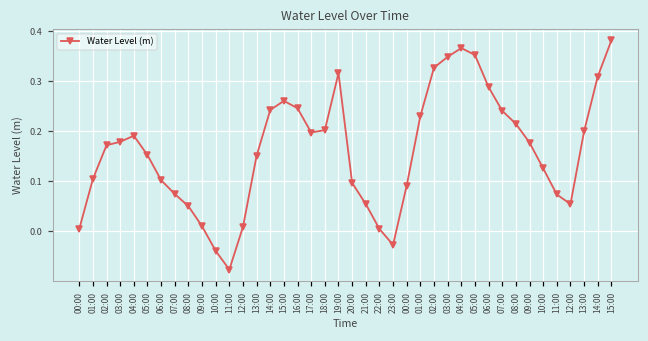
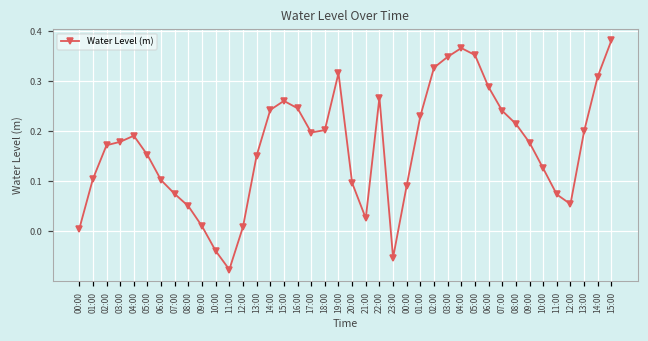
21:00: 0.05 -> 0.03
22:00: 0.00 -> 0.27
23:00: -0.03 -> -0.05
